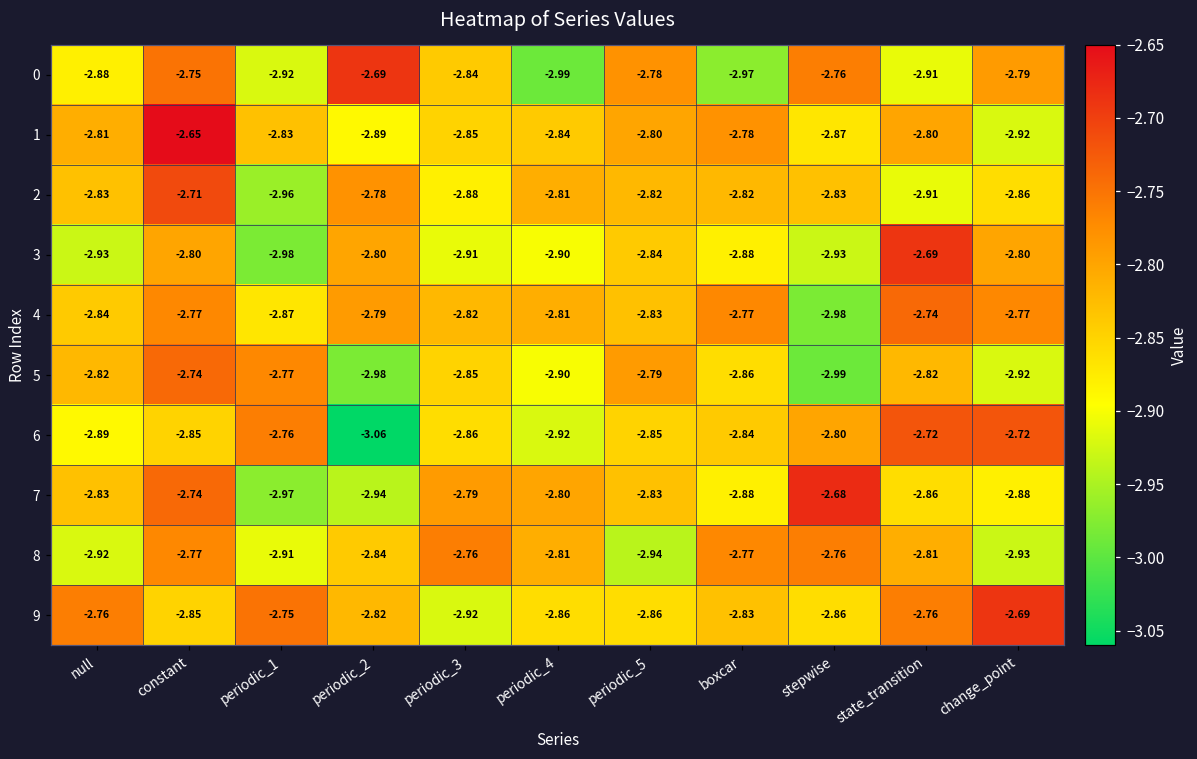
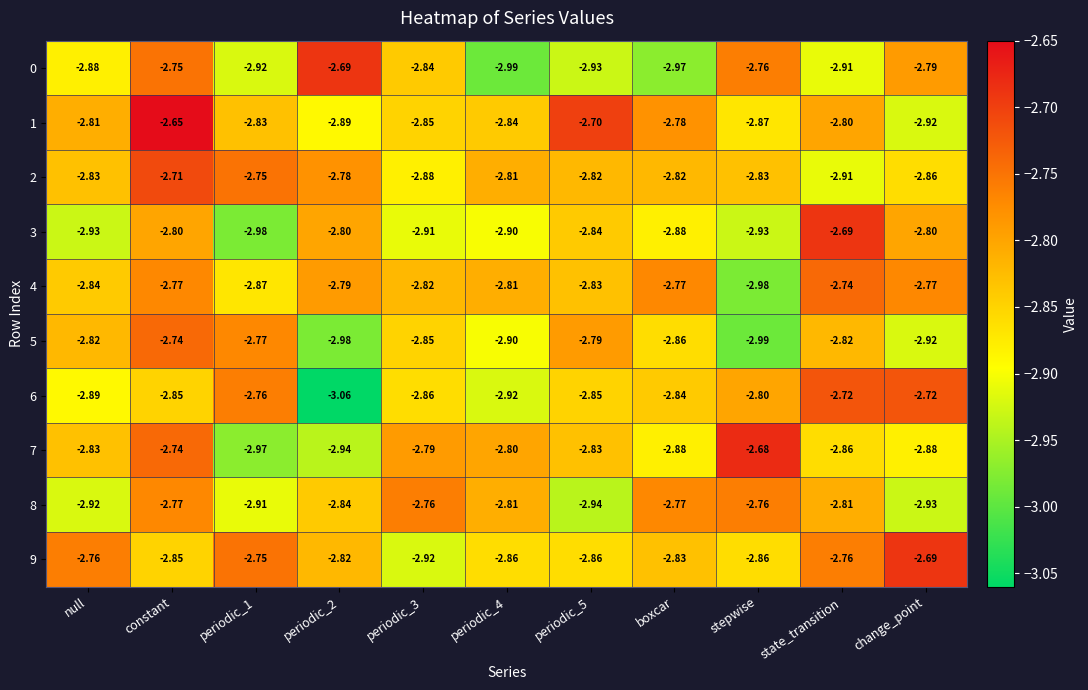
0, periodic_5: -2.78 -> -2.93
1, periodic_5: -2.80 -> -2.70
2, periodic_1: -2.96 -> -2.75
